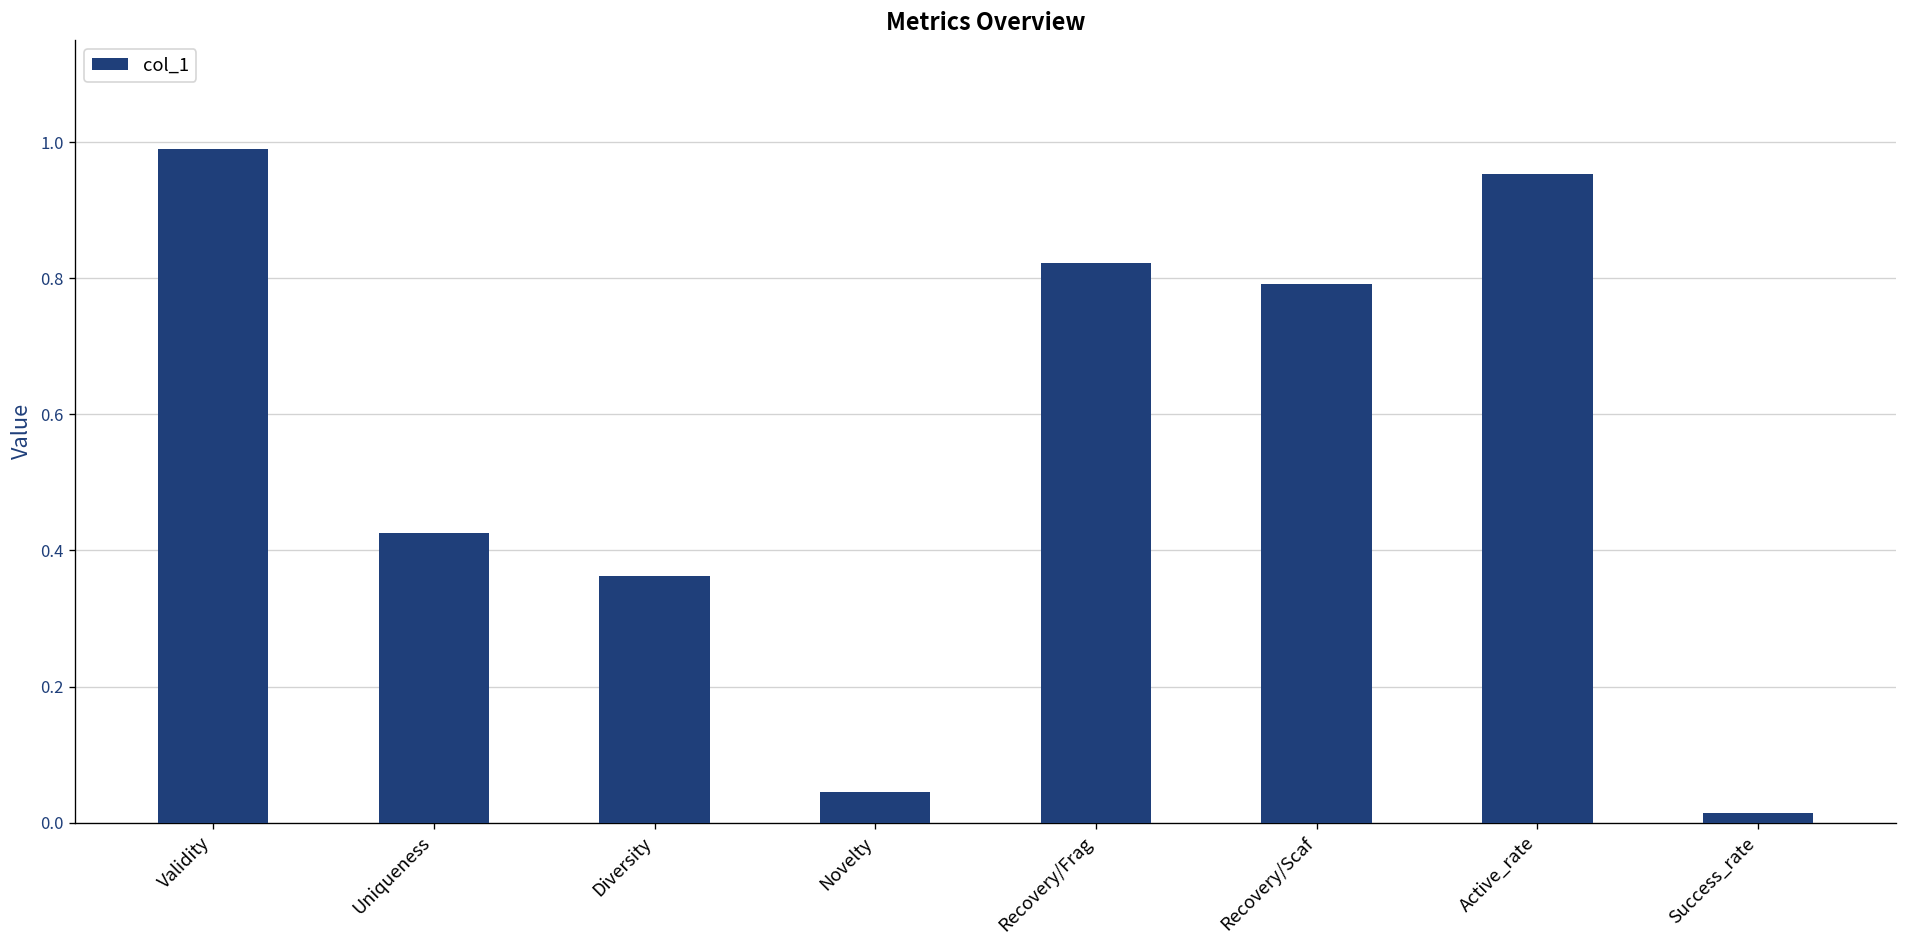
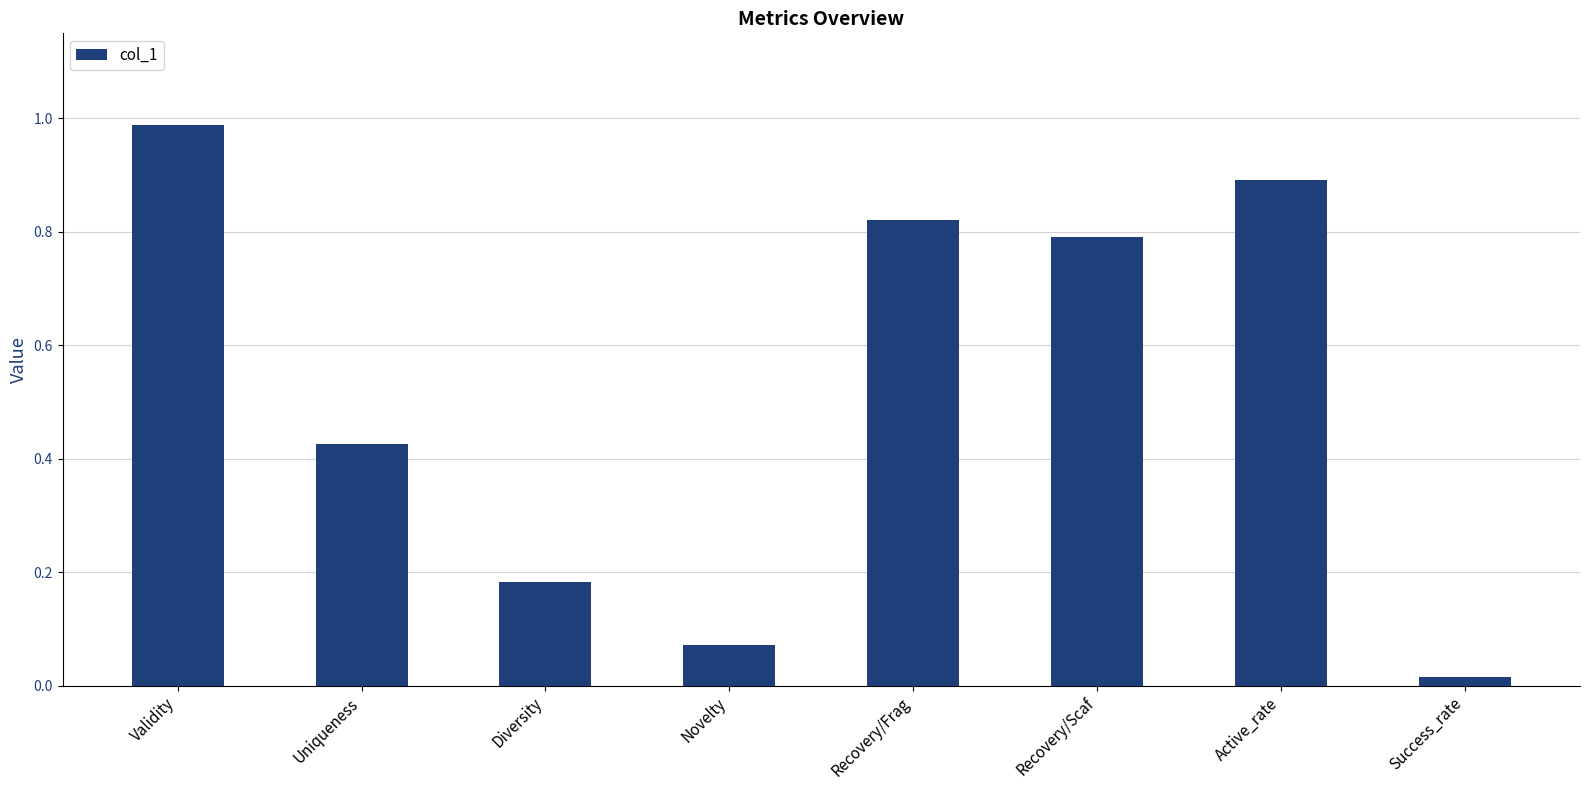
Diversity: 0.36 -> 0.18
Novelty: 0.04 -> 0.07
Active_rate: 0.95 -> 0.89
